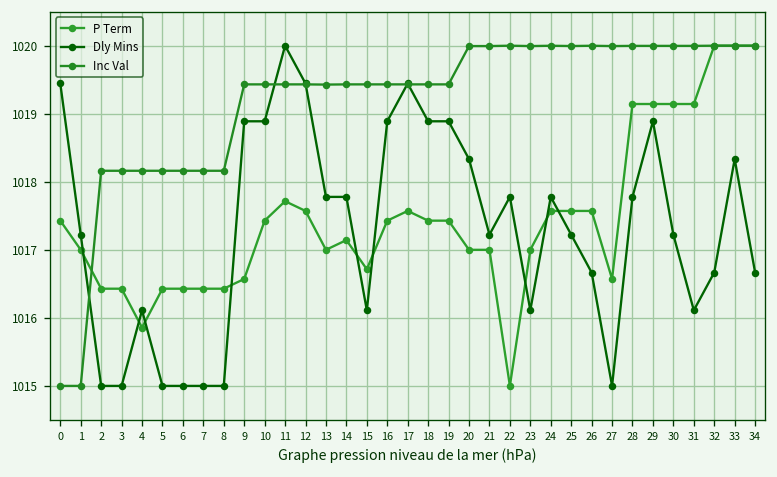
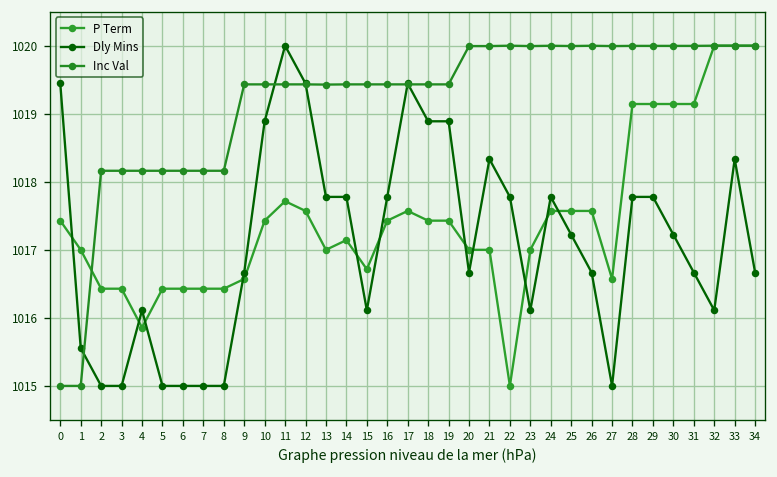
Dly Mins, 1: 1017.2 -> 1015.6
Dly Mins, 9: 1018.9 -> 1016.7
Dly Mins, 16: 1018.9 -> 1017.8
Dly Mins, 20: 1018.3 -> 1016.7
Dly Mins, 21: 1017.2 -> 1018.3
Dly Mins, 29: 1018.9 -> 1017.8
Dly Mins, 31: 1016.1 -> 1016.7
Dly Mins, 32: 1016.7 -> 1016.1
